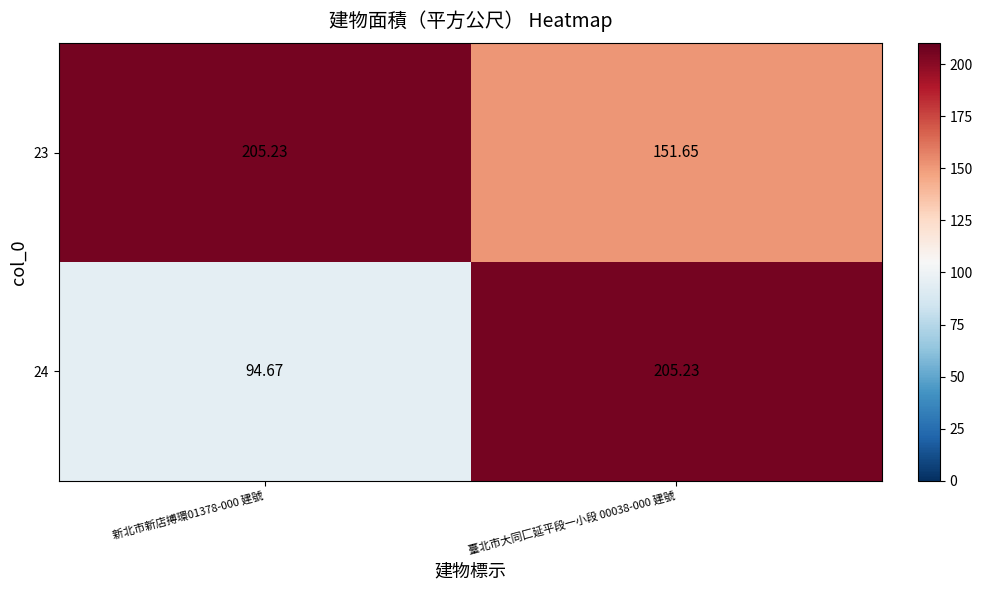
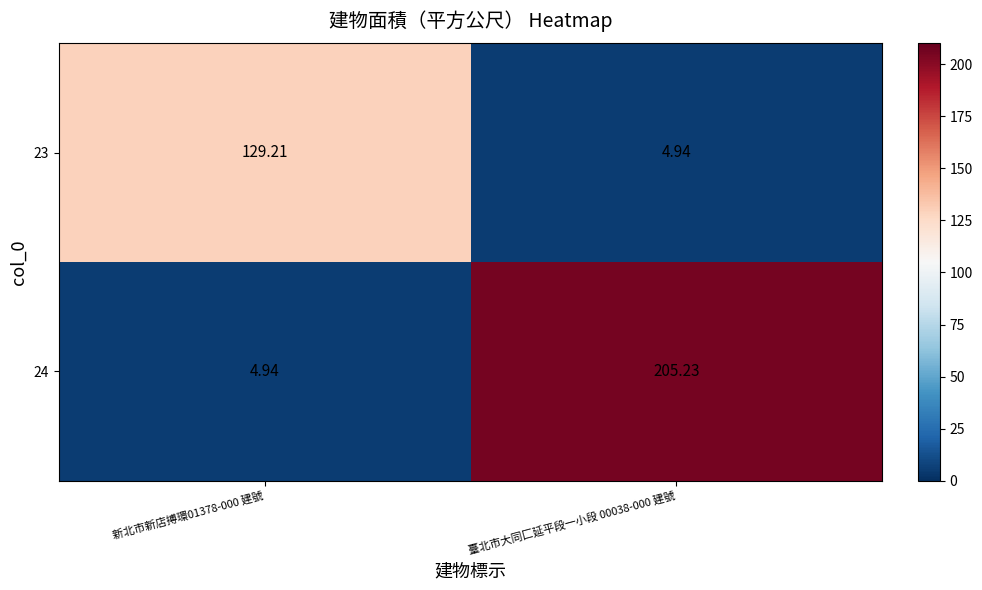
23, 新北市新店搏環01378-000 建號: 205.23 -> 129.21
23, 臺北市大同匚延平段一小段 00038-000 建號: 151.65 -> 4.94
24, 新北市新店搏環01378-000 建號: 94.67 -> 4.94
